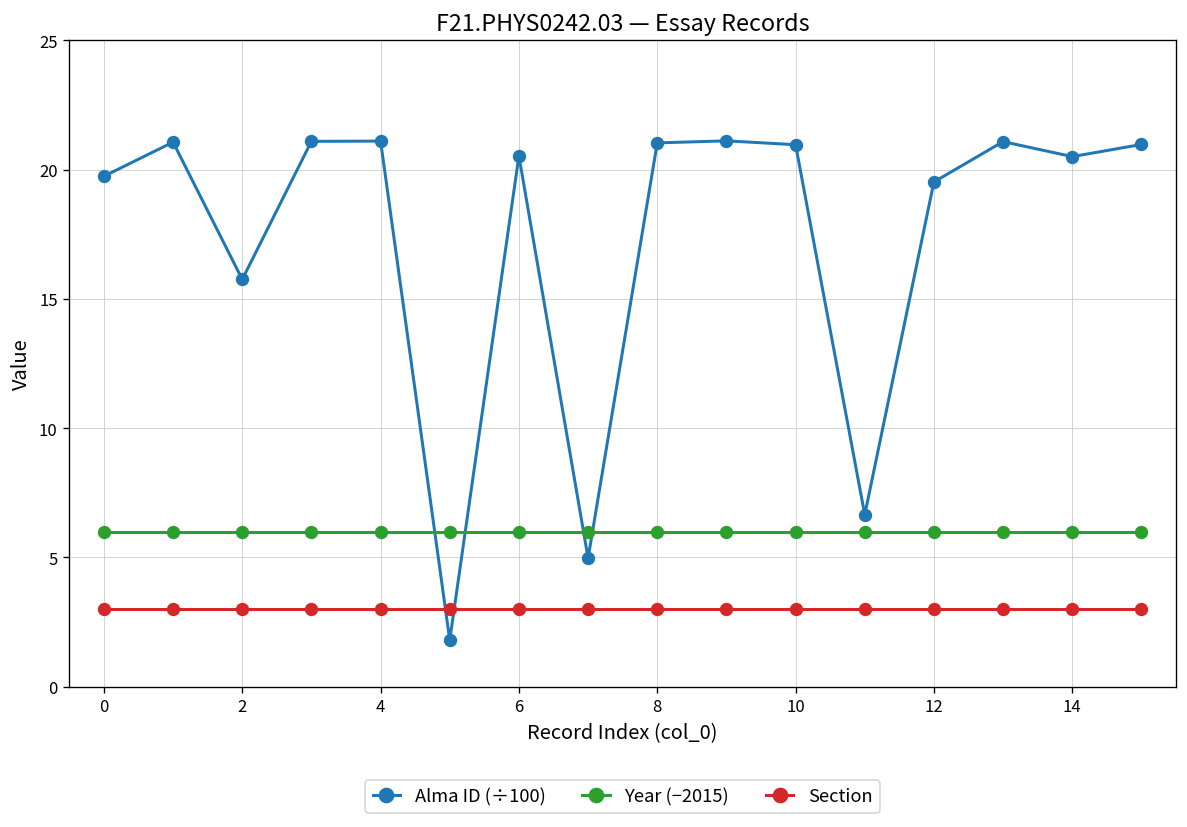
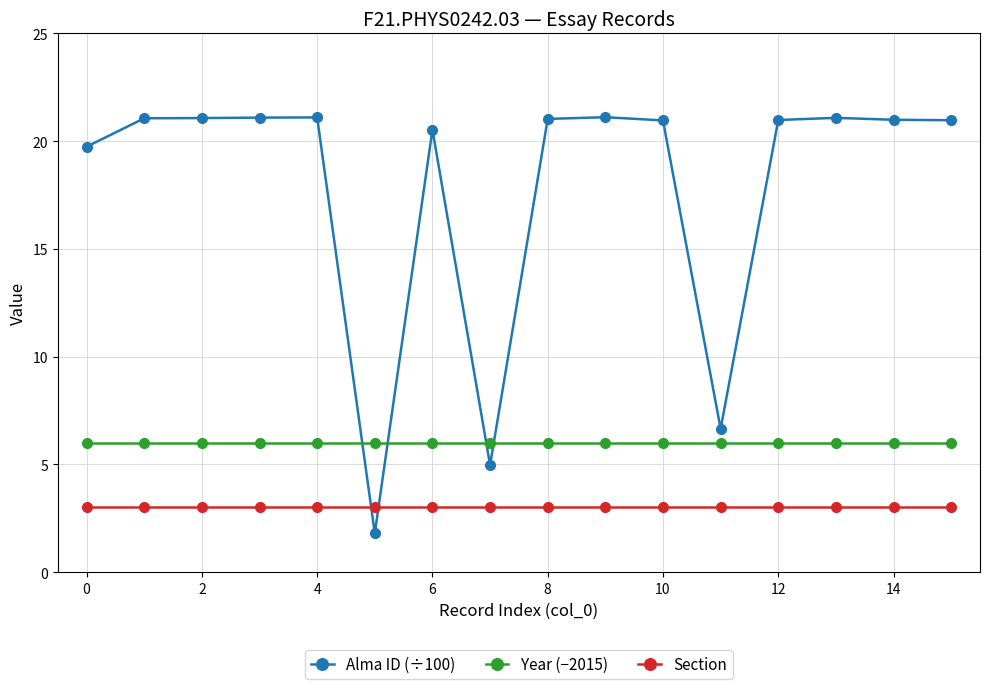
Alma ID (÷100), 2: 15.8 -> 21.1
Alma ID (÷100), 12: 19.5 -> 21.0
Alma ID (÷100), 14: 20.5 -> 21.0
